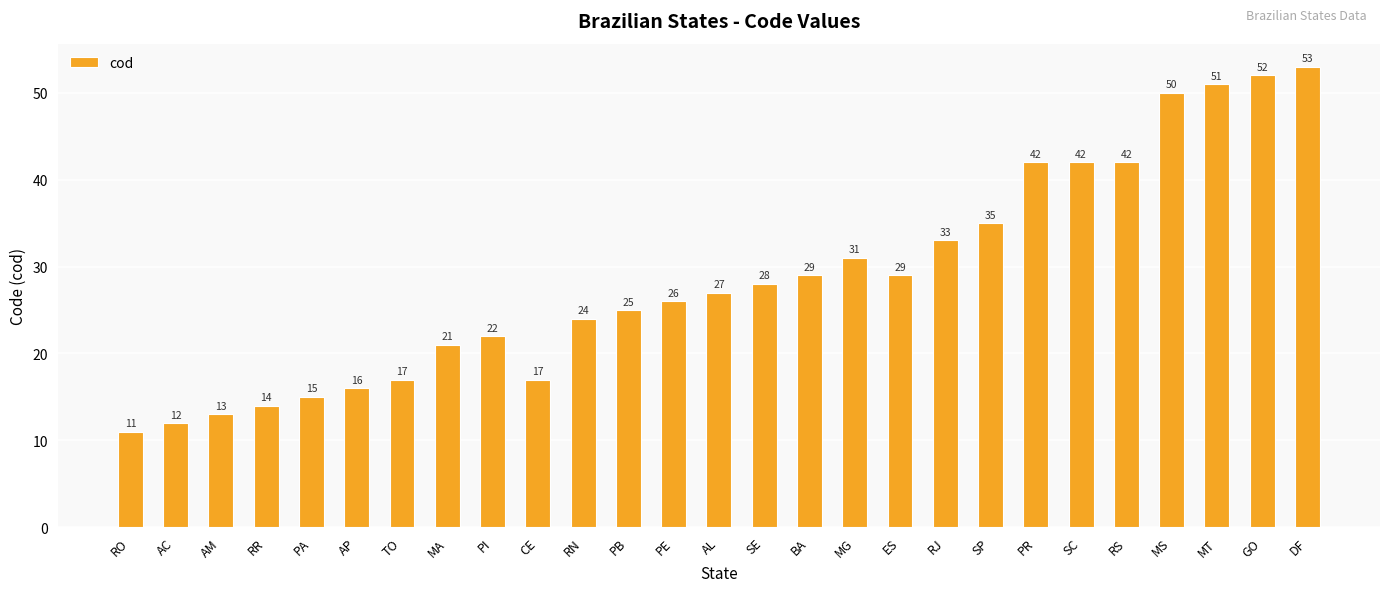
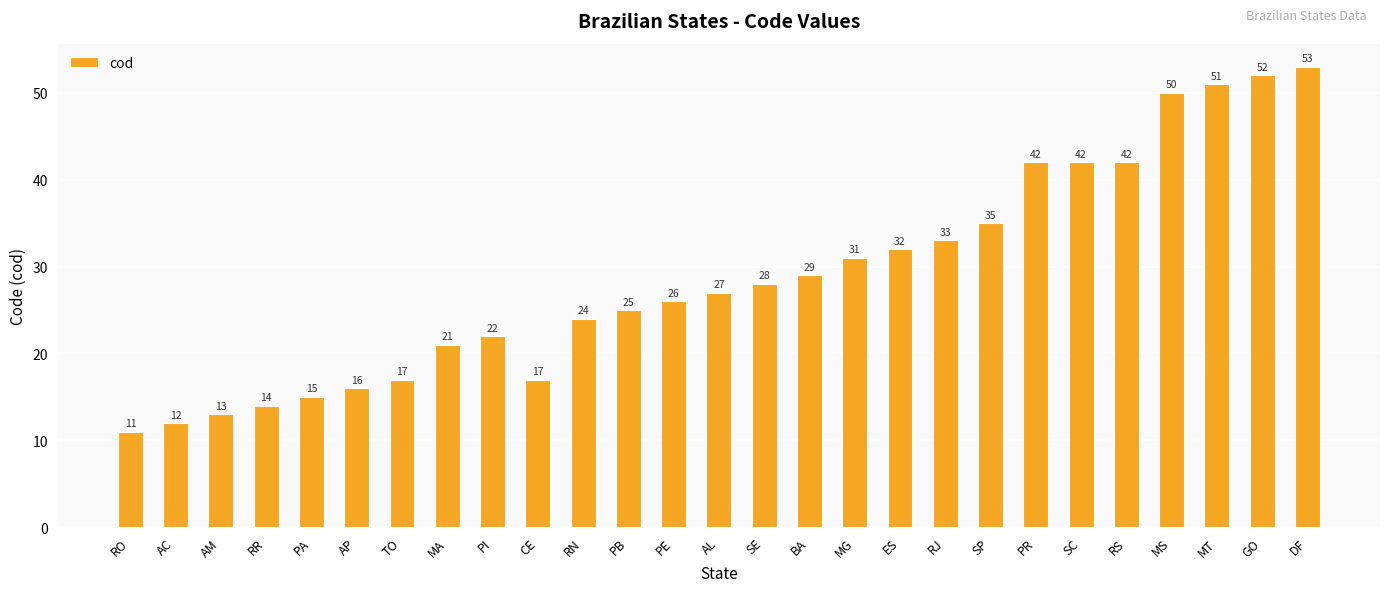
ES: 29 -> 32
